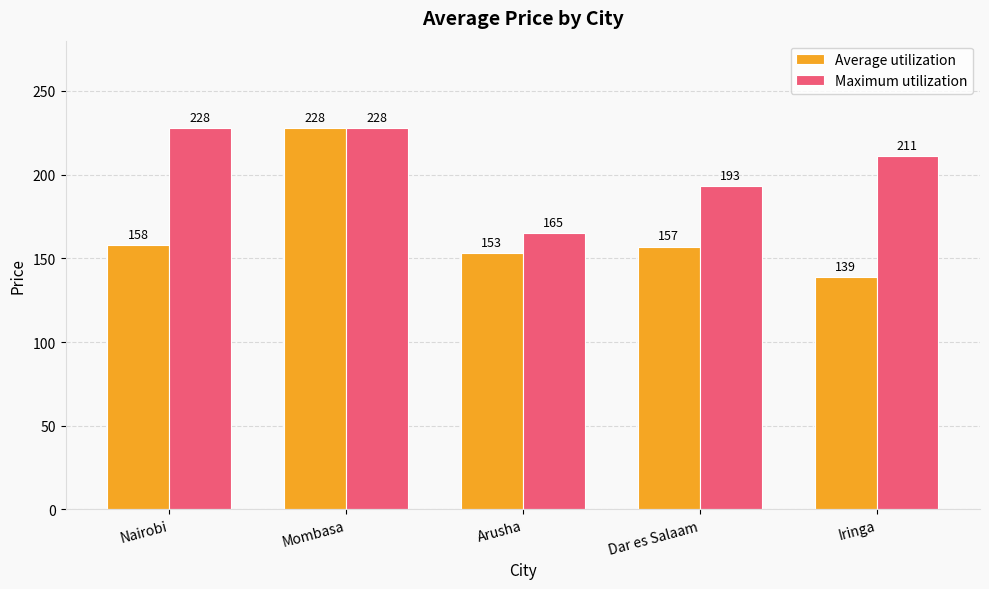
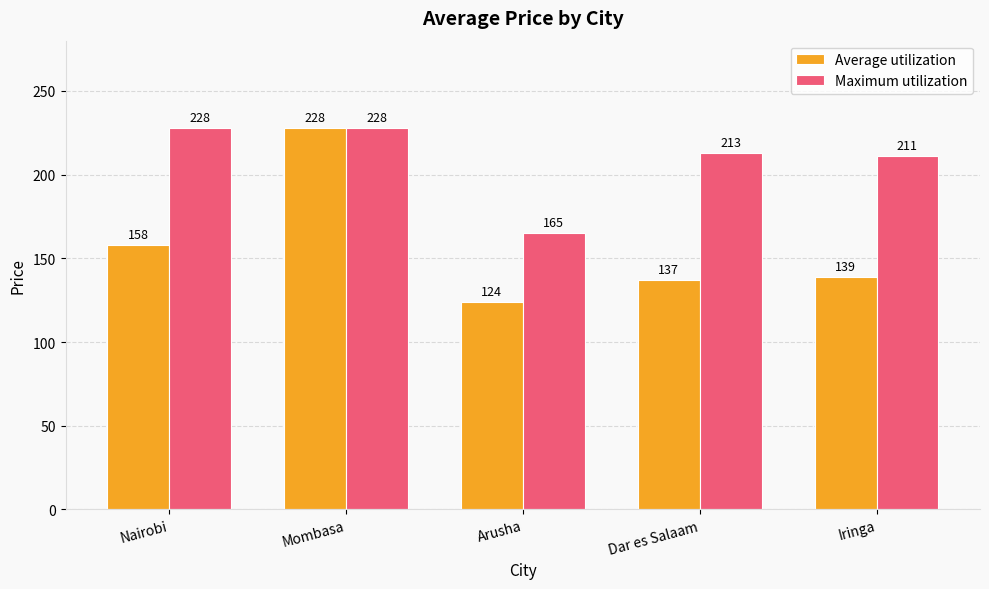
Average utilization, Arusha: 153 -> 124
Average utilization, Dar es Salaam: 157 -> 137
Maximum utilization, Dar es Salaam: 193 -> 213
